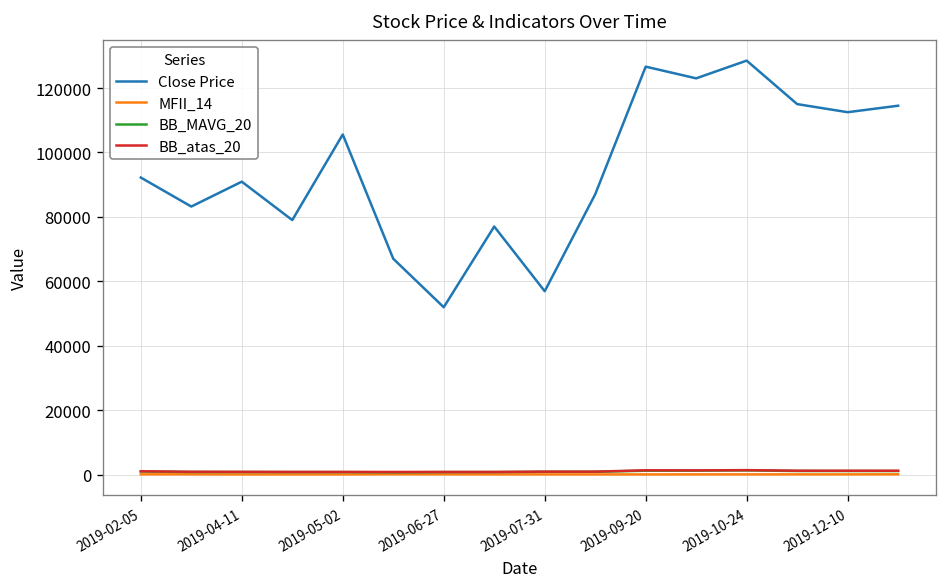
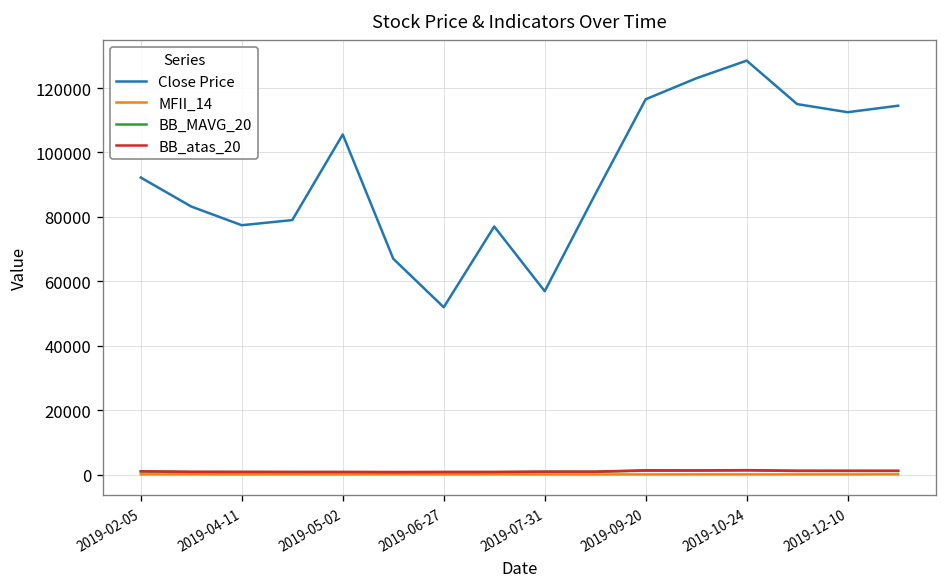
Close Price, 2019-04-11: 91000 -> 77000
Close Price, 2019-09-20: 127000 -> 117000
